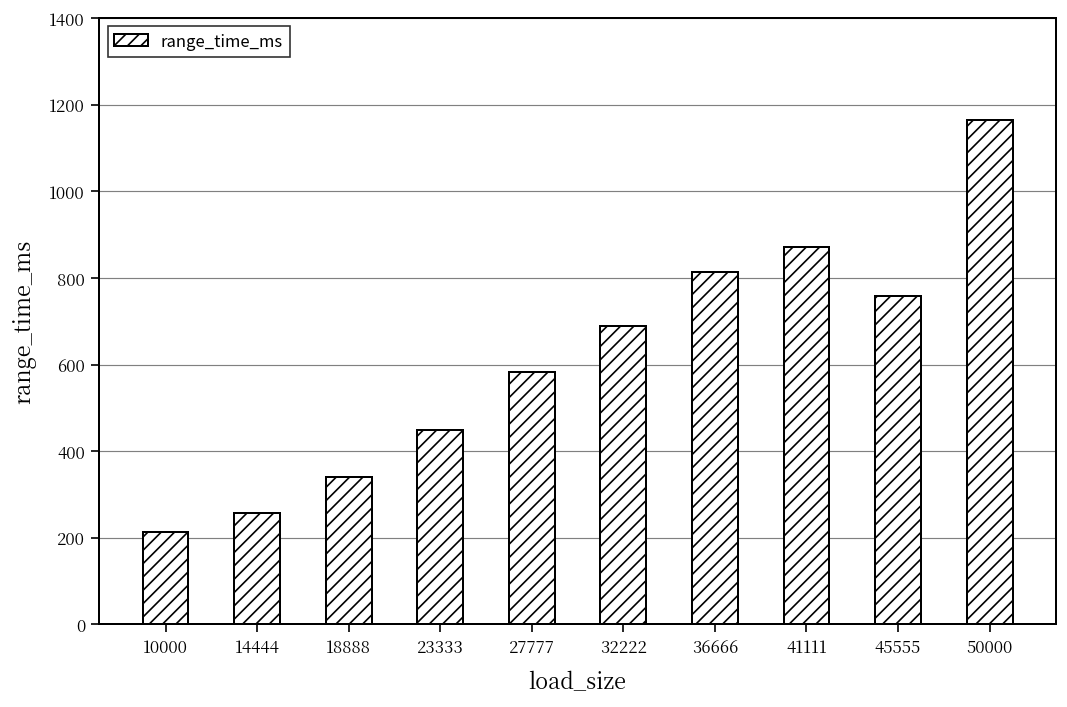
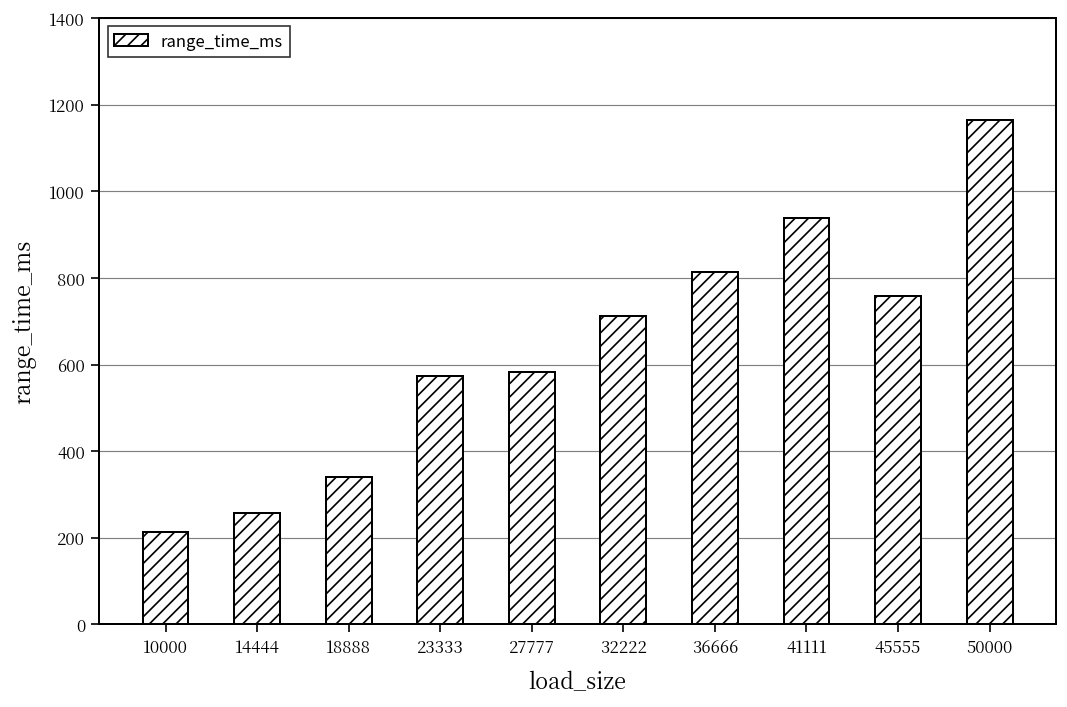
23333: 450 -> 570
32222: 690 -> 710
41111: 870 -> 940
